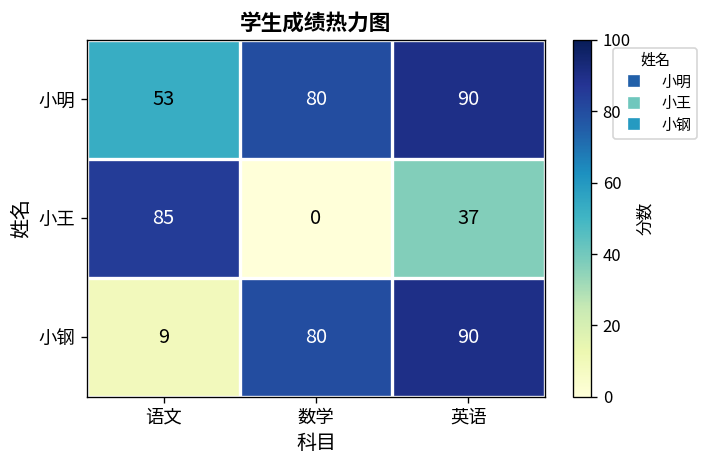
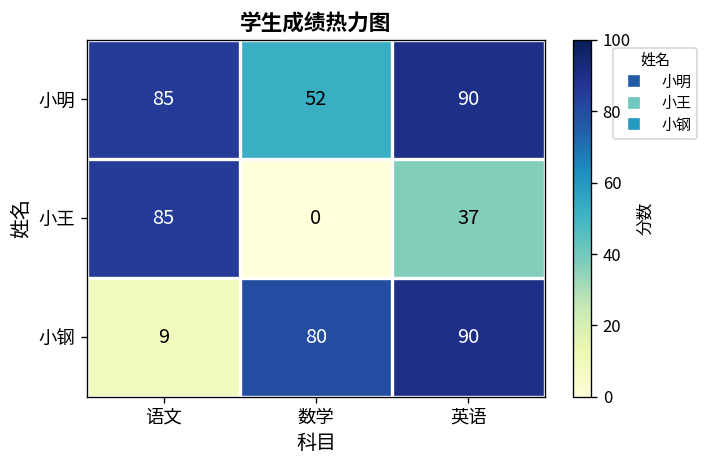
小明, 语文: 53 -> 85
小明, 数学: 80 -> 52
